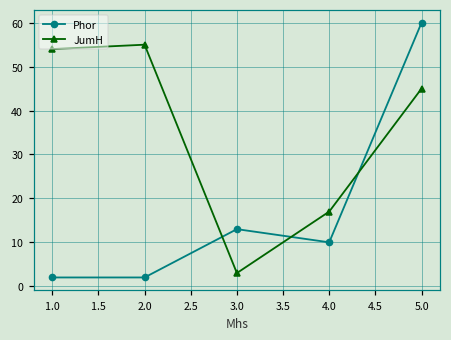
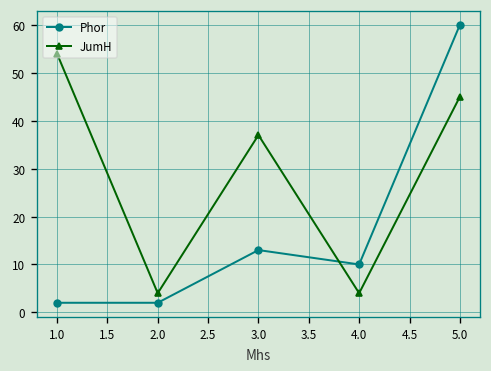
JumH, 2.0: 55 -> 4
JumH, 3.0: 3 -> 37
JumH, 4.0: 17 -> 4
